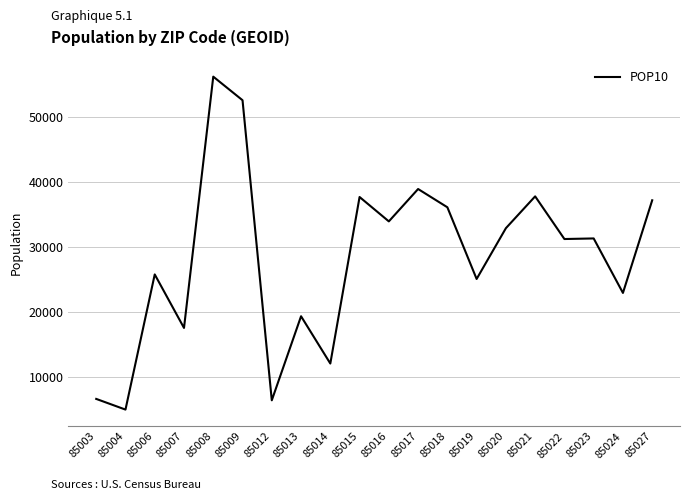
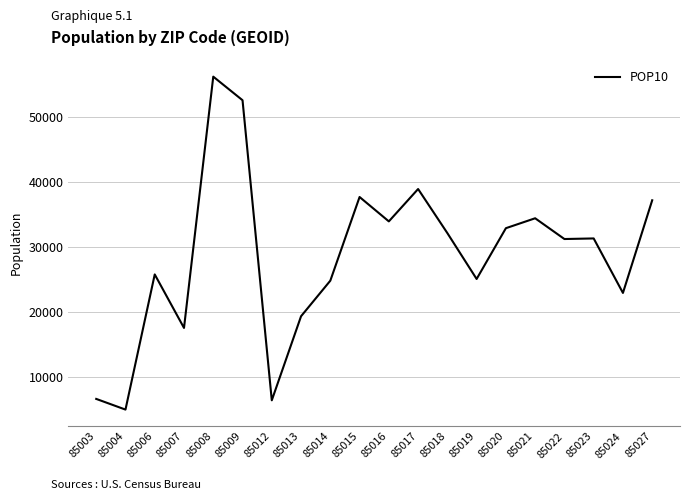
85014: 12000 -> 25000
85018: 36000 -> 32000
85021: 38000 -> 34000
